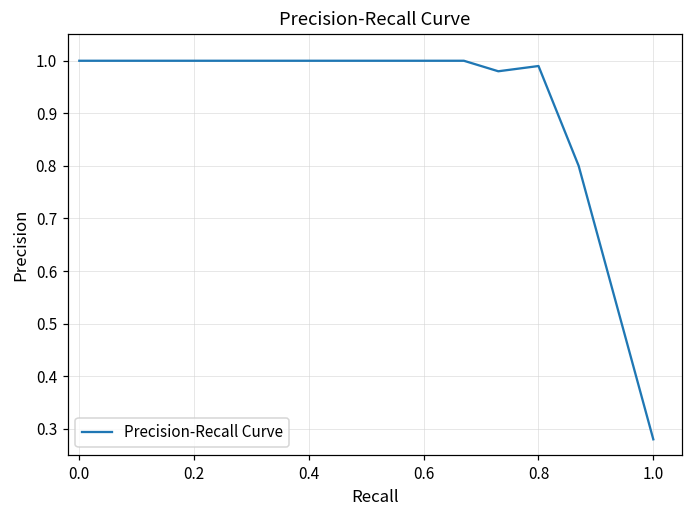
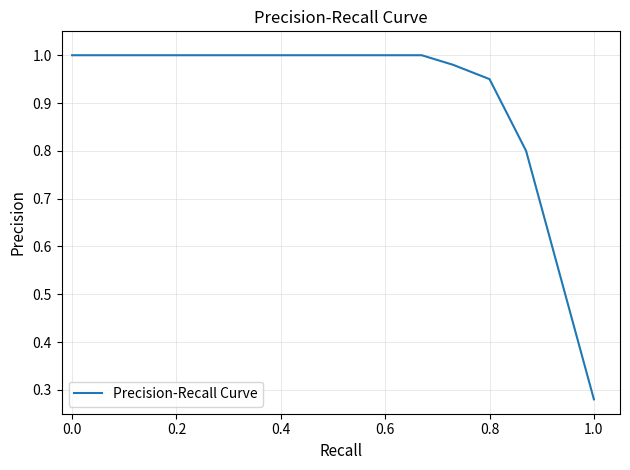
0.8: 0.99 -> 0.95
